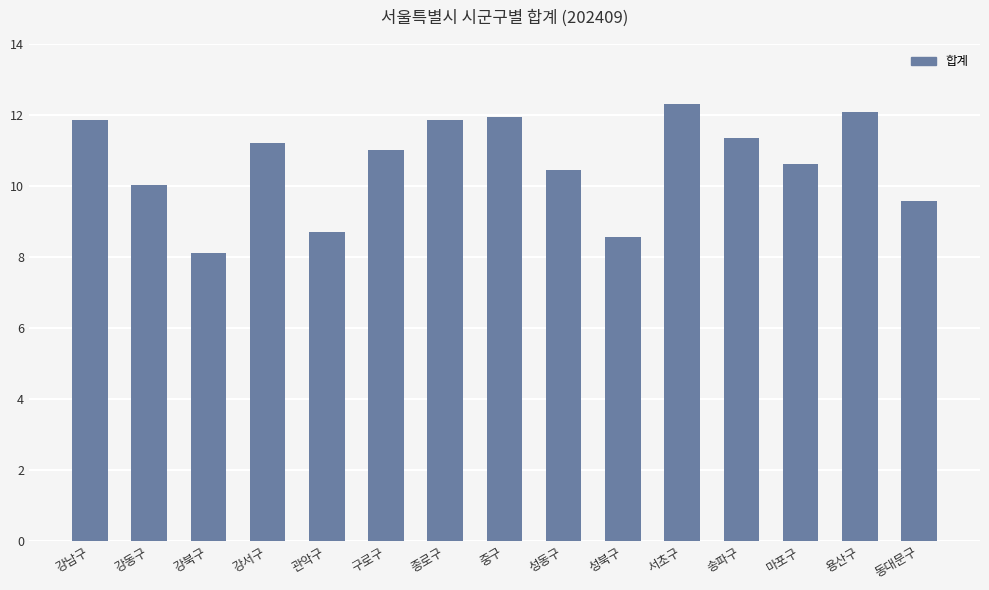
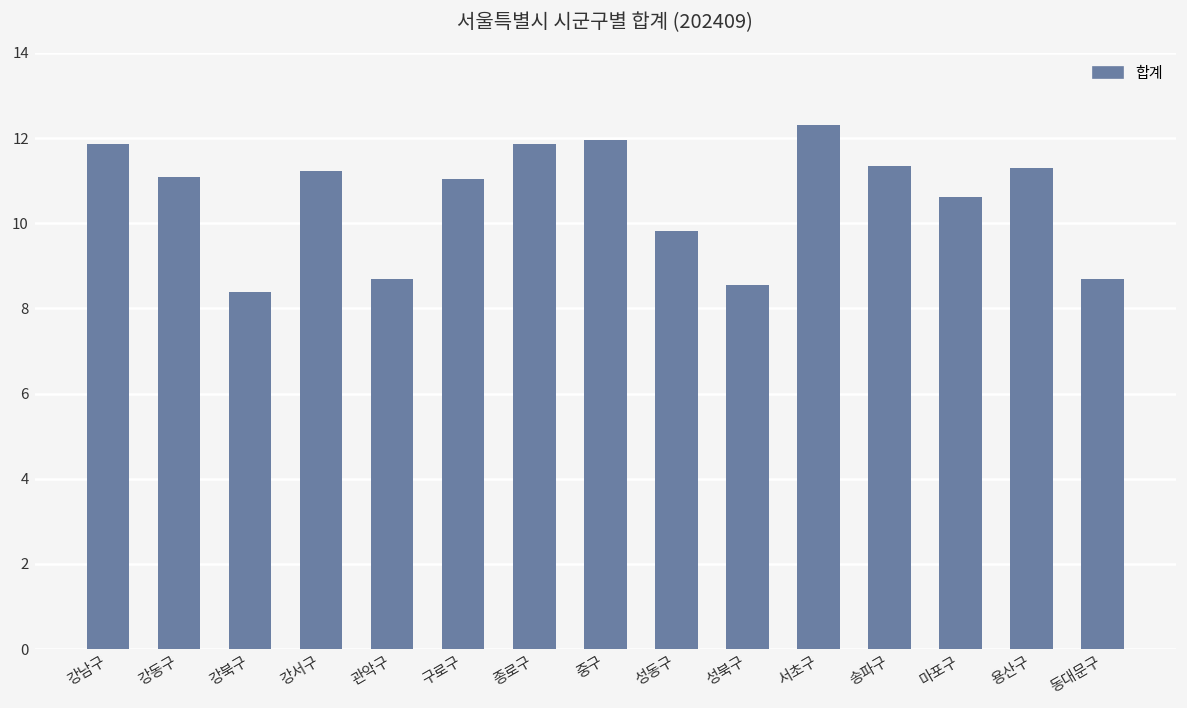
강동구: 10.0 -> 11.1
강북구: 8.1 -> 8.4
성동구: 10.4 -> 9.8
용산구: 12.1 -> 11.3
동대문구: 9.6 -> 8.7
